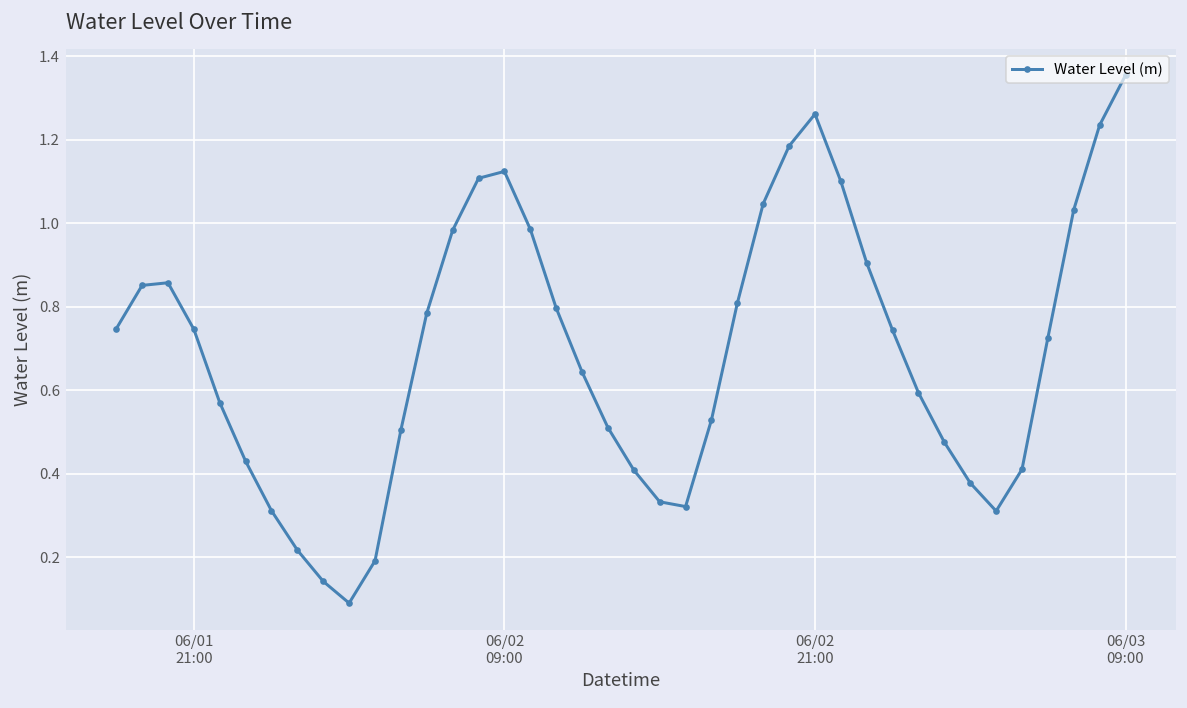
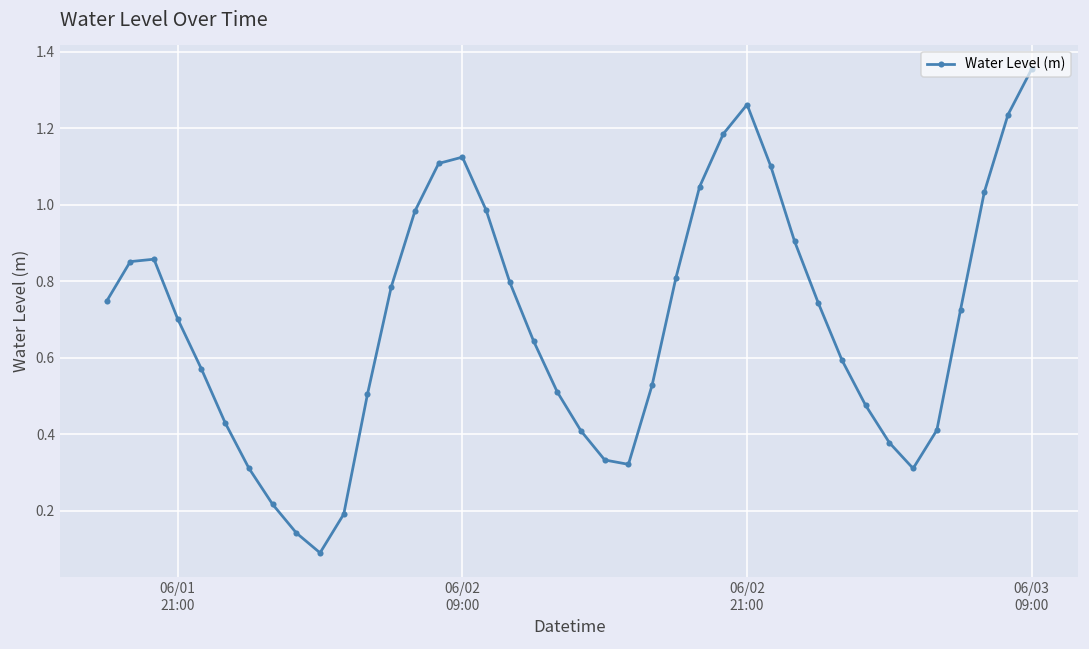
06/01 21:00: 0.75 -> 0.70
